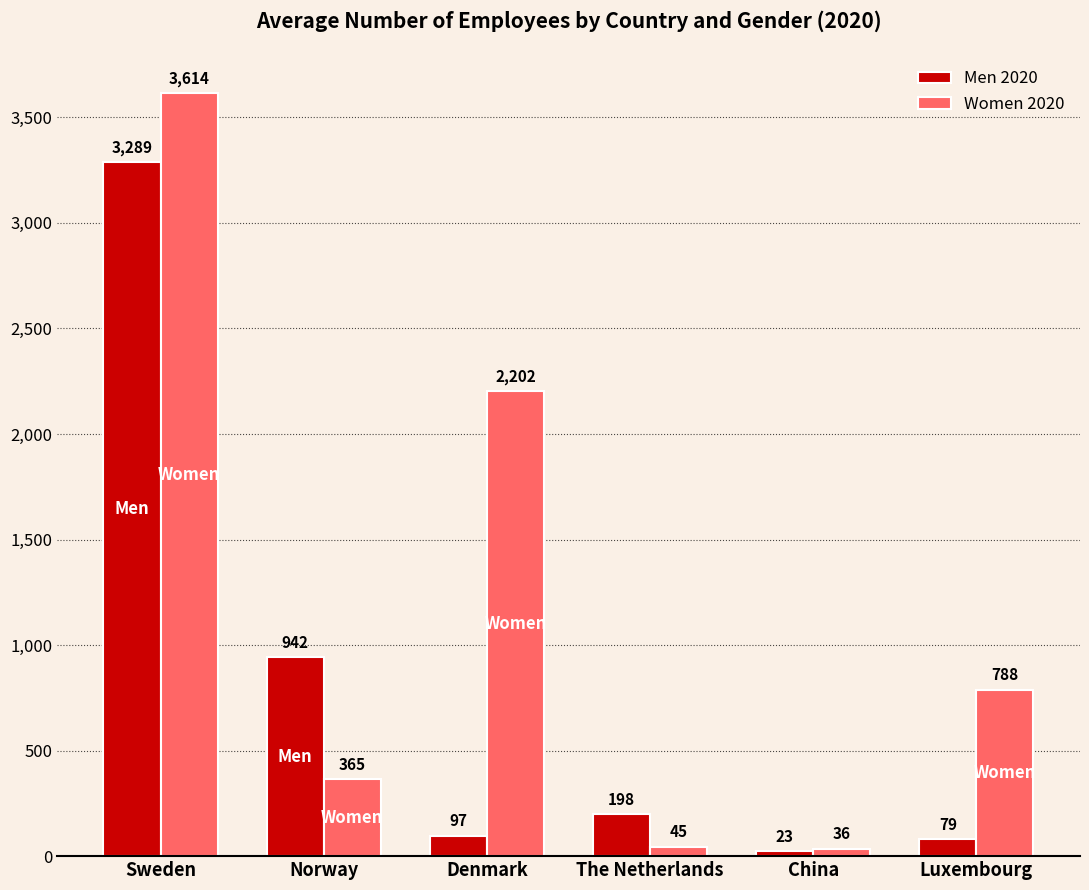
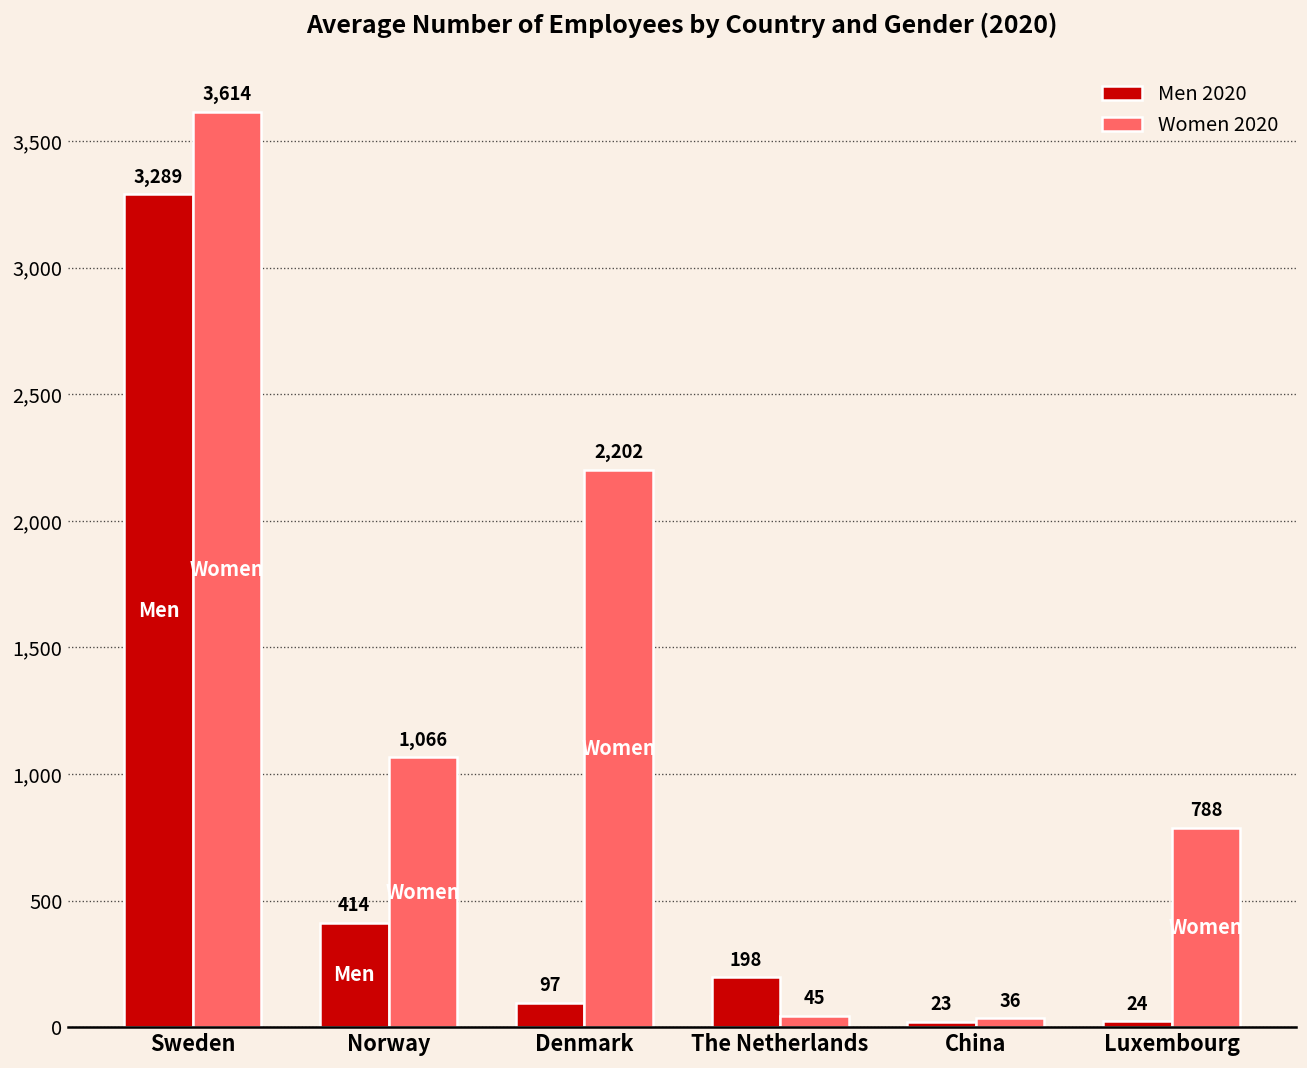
Men 2020, Norway: 942 -> 414
Women 2020, Norway: 365 -> 1,066
Men 2020, Luxembourg: 79 -> 24
